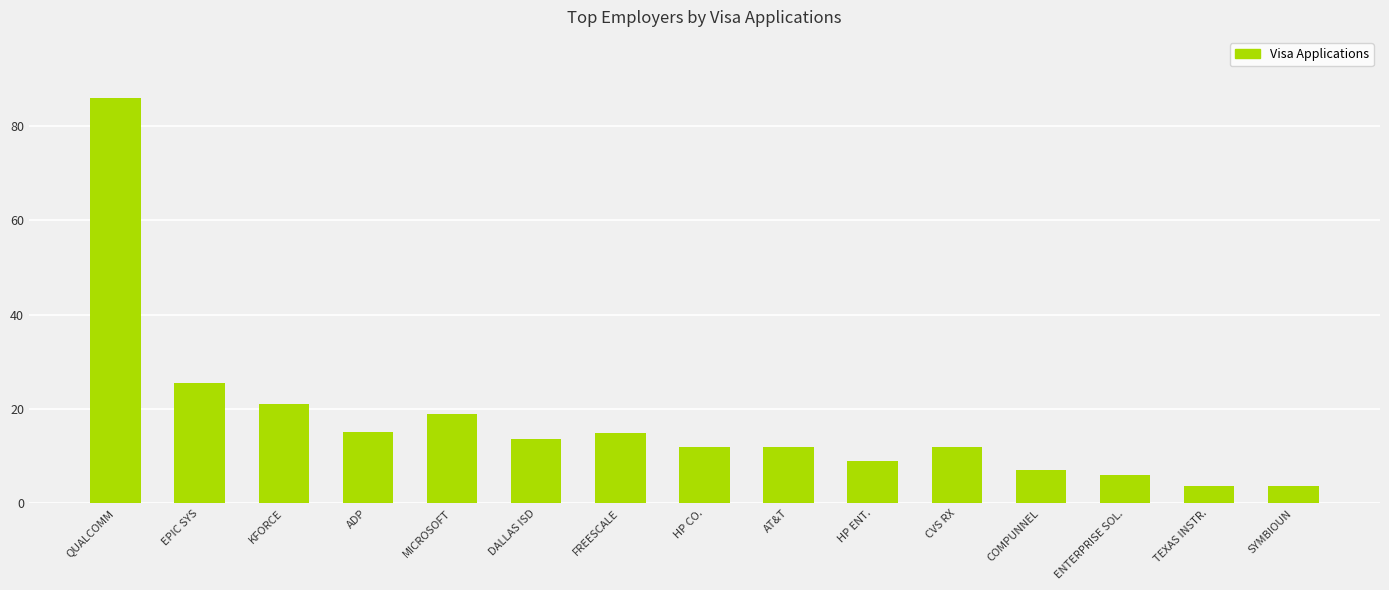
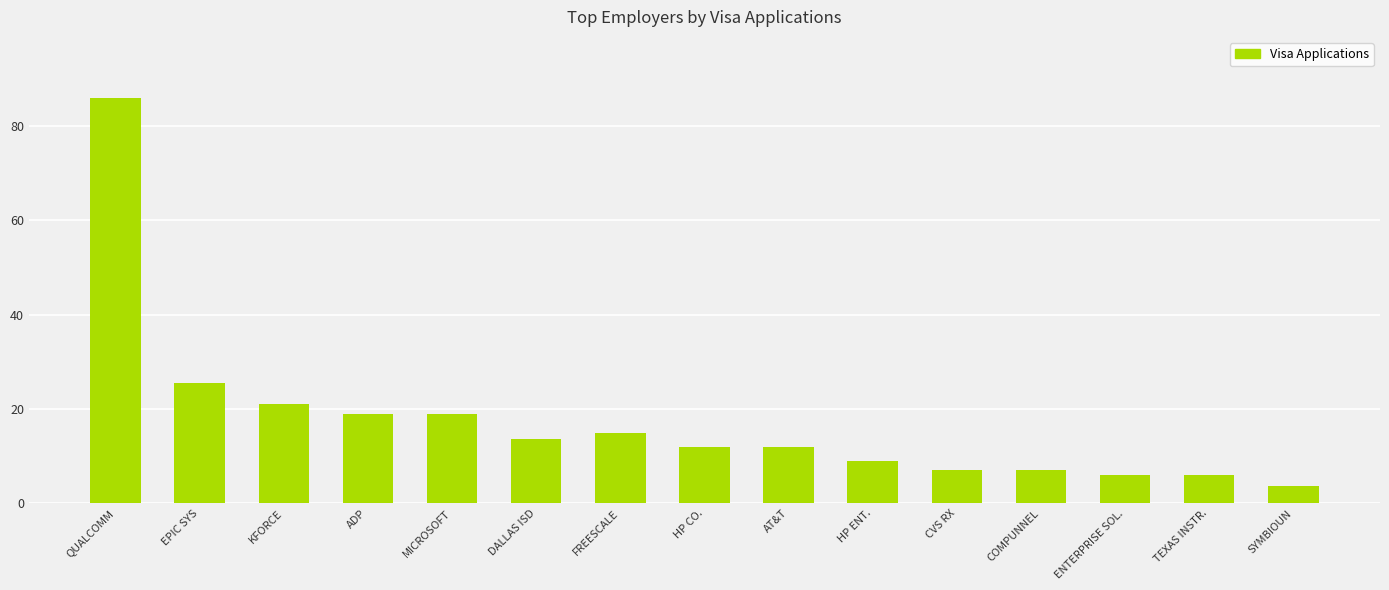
ADP: 15 -> 19
CVS RX: 12 -> 7
TEXAS INSTR.: 4 -> 6
